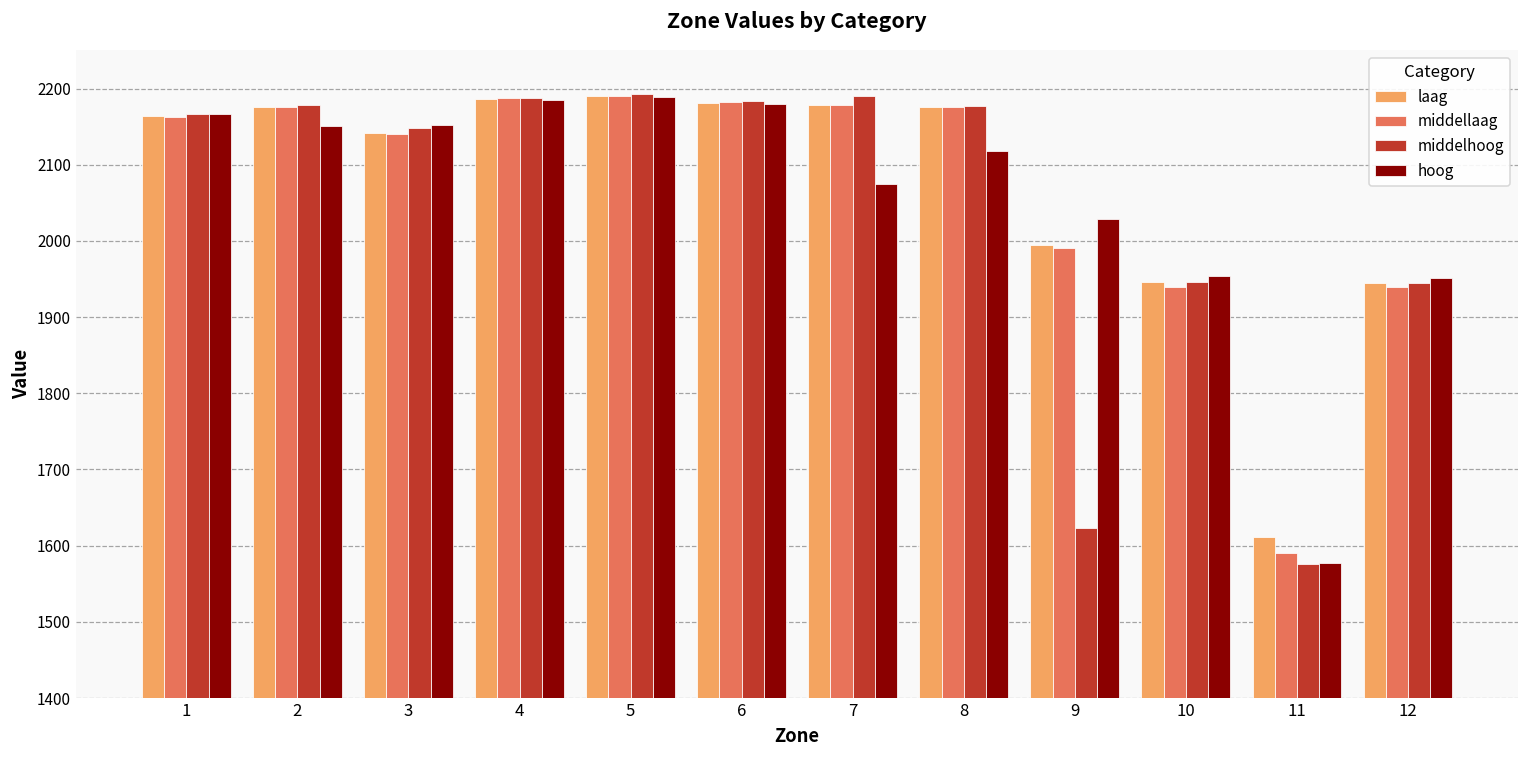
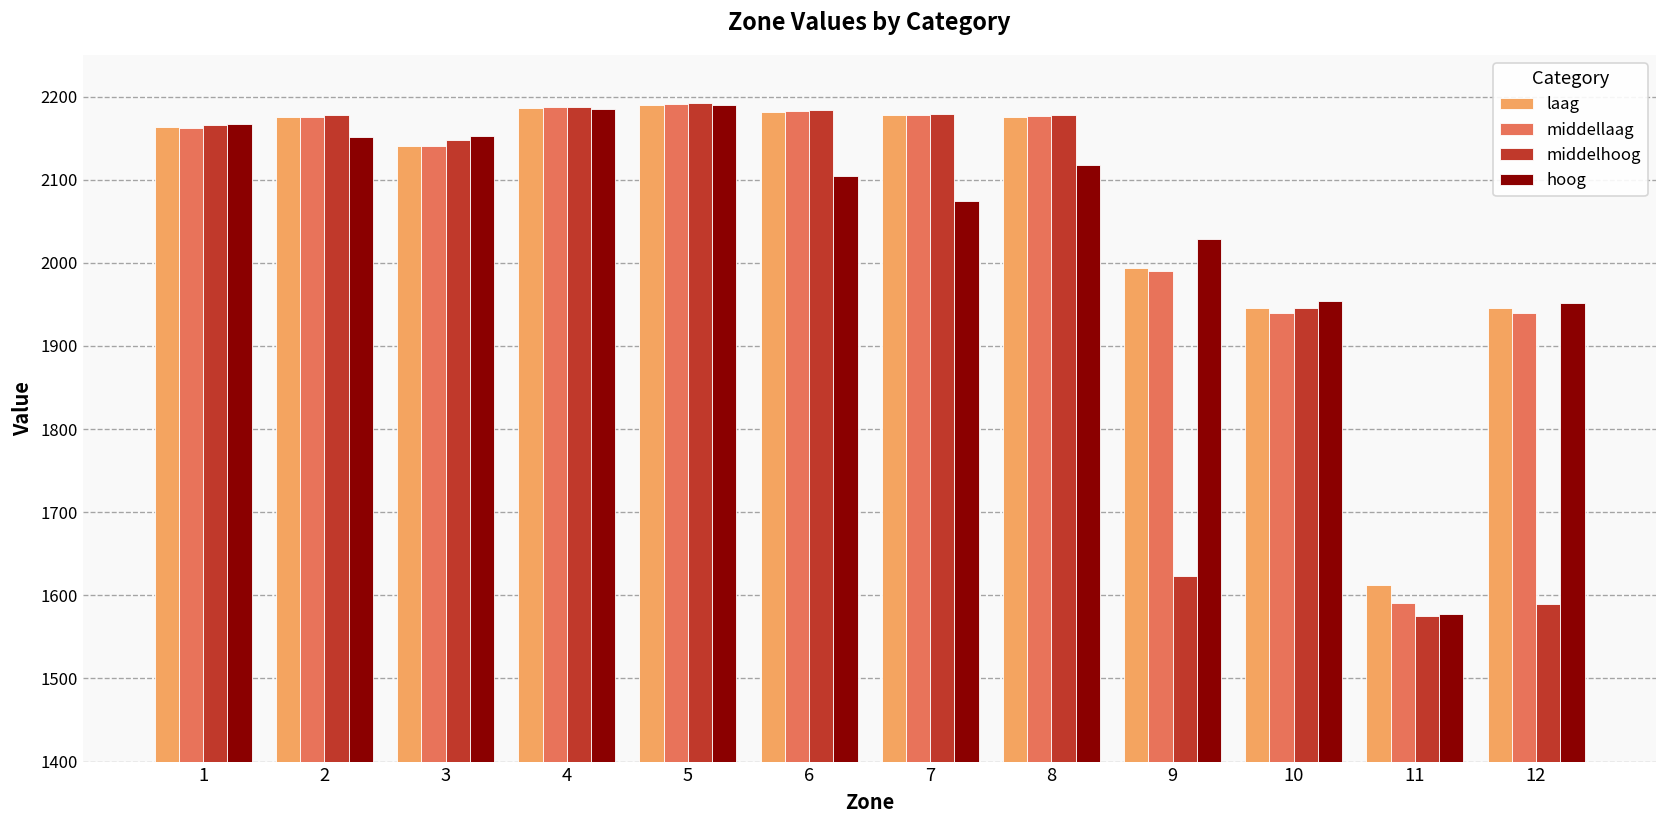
hoog, 6: 2180 -> 2100
middelhoog, 7: 2190 -> 2180
middelhoog, 12: 1940 -> 1590
